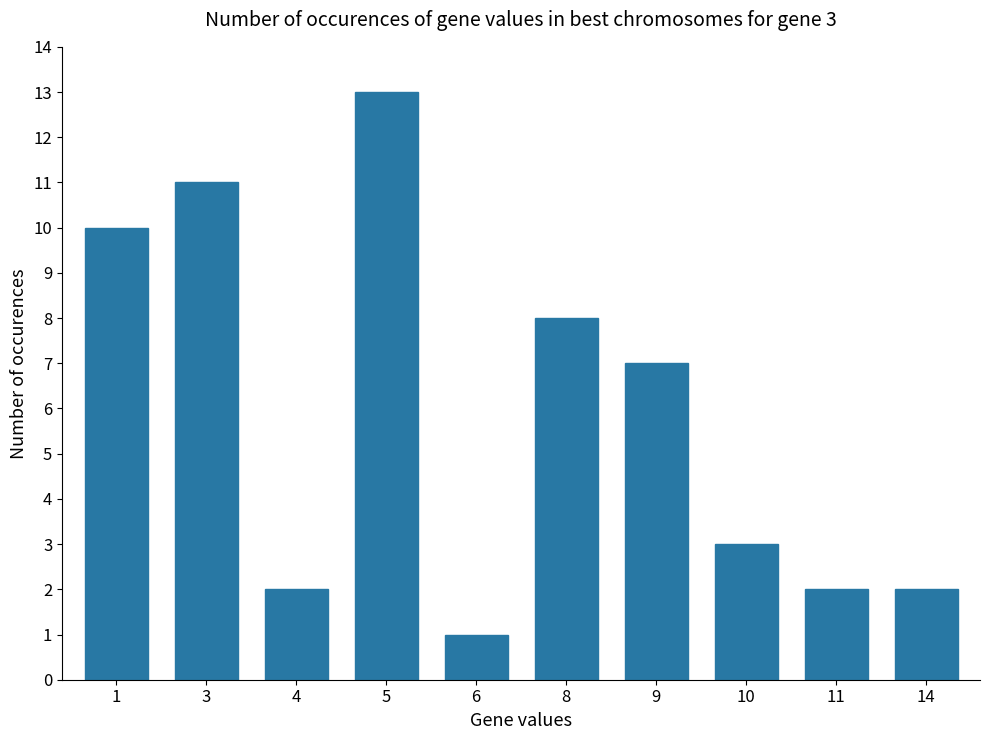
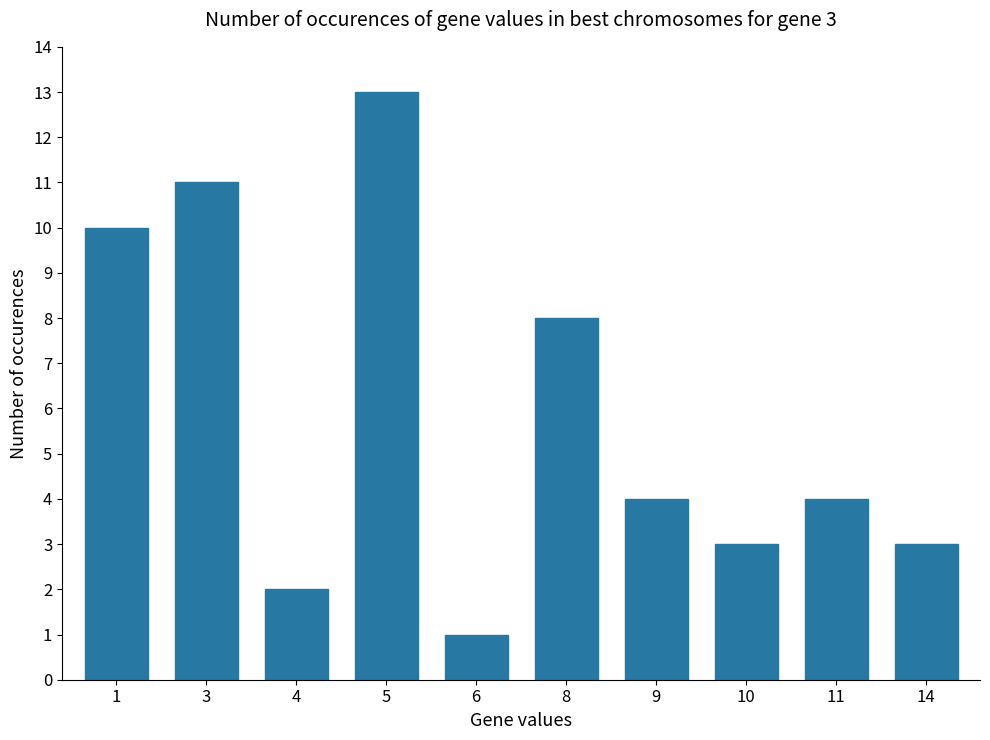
9: 7 -> 4
11: 2 -> 4
14: 2 -> 3
